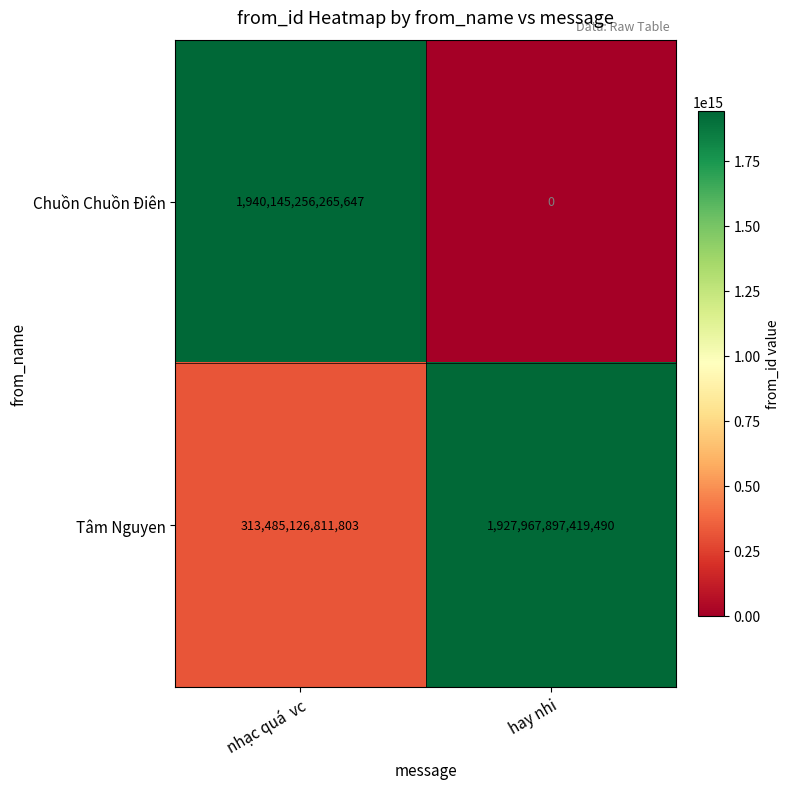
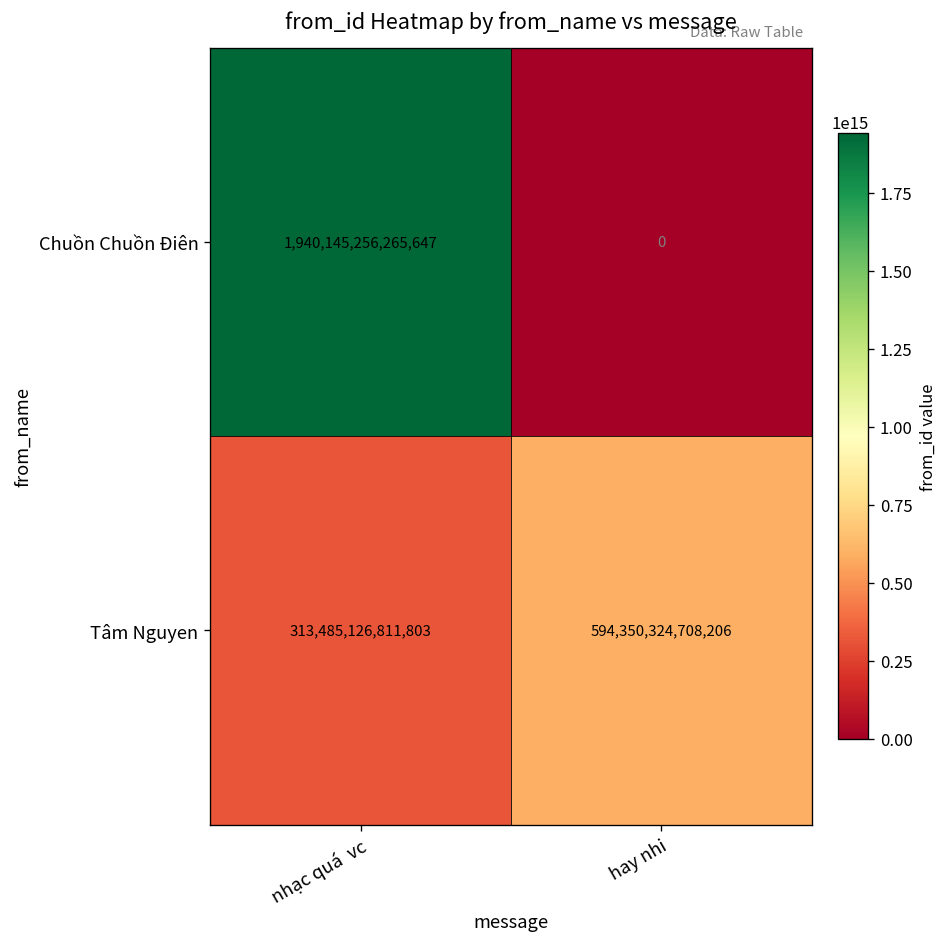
Tâm Nguyen, hay nhi: 1,927,967,897,419,490 -> 594,350,324,708,206
